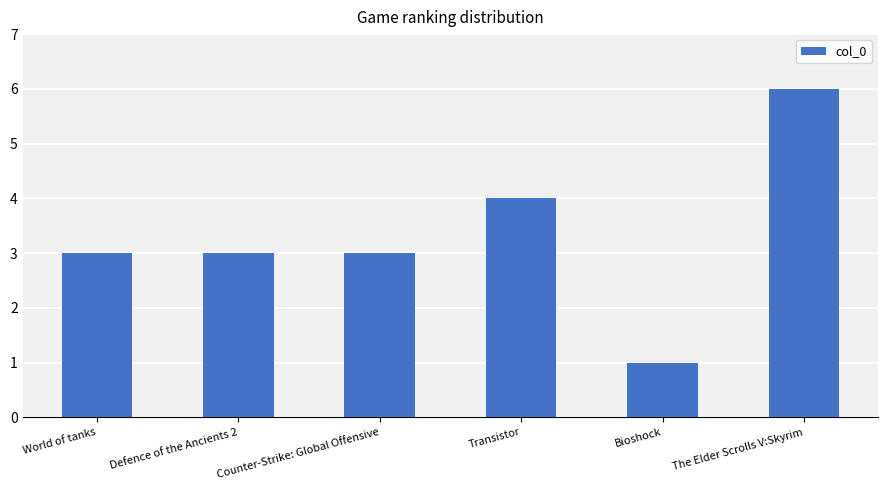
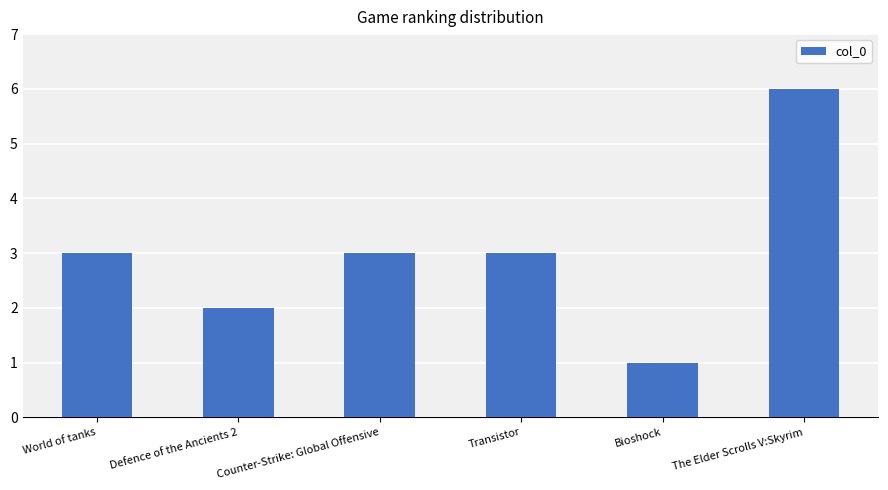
Defence of the Ancients 2: 3 -> 2
Transistor: 4 -> 3
